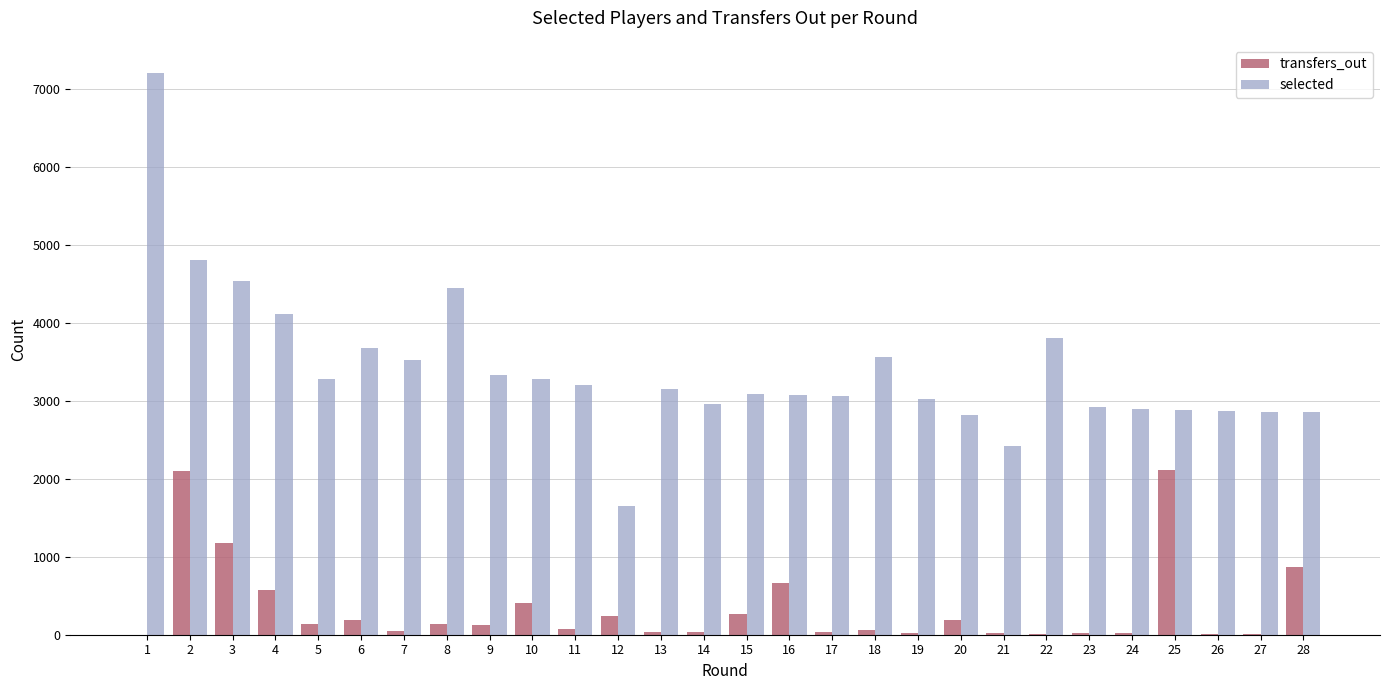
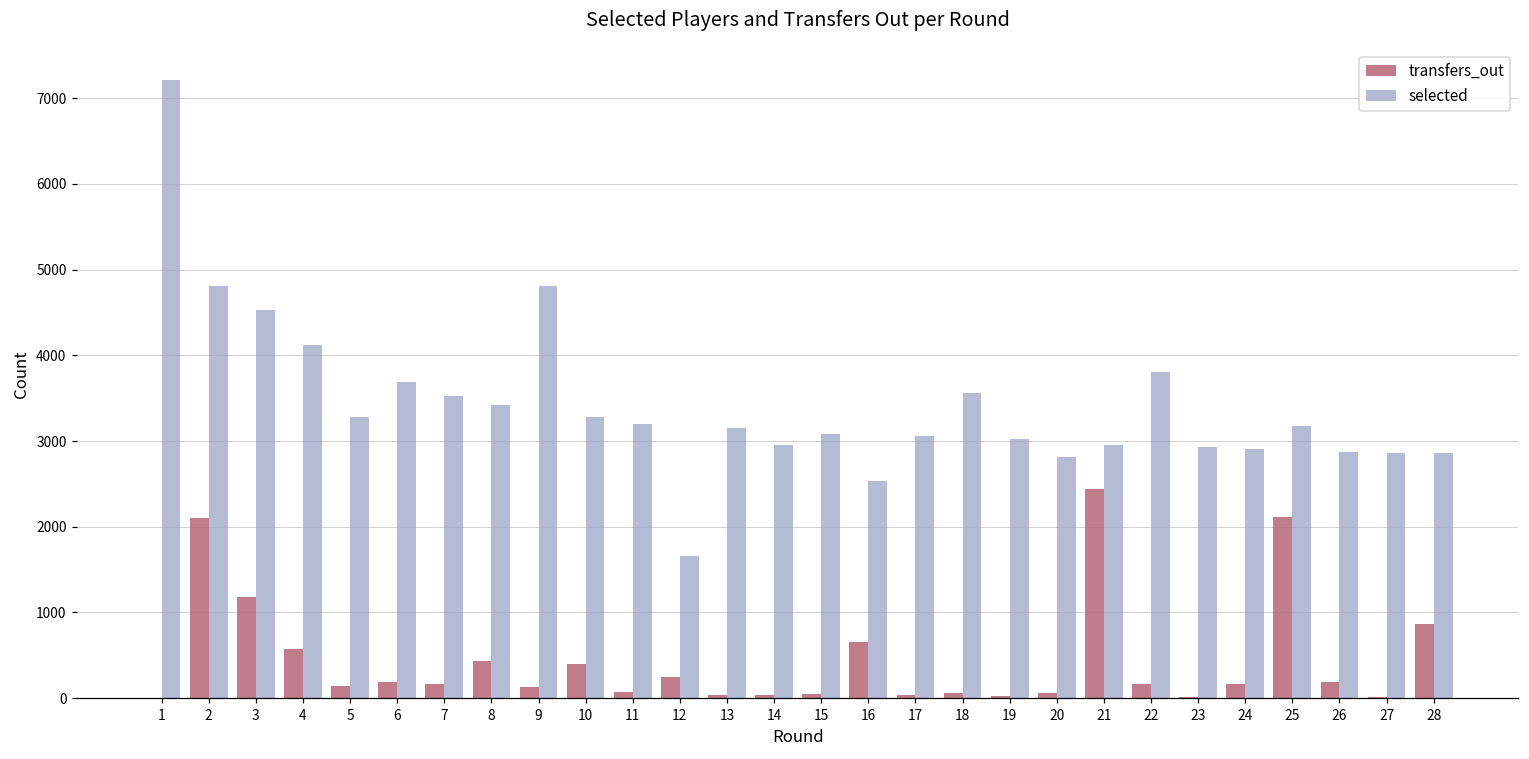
transfers_out, 7: 100 -> 200
transfers_out, 8: 100 -> 400
selected, 8: 4500 -> 3400
selected, 9: 3300 -> 4800
transfers_out, 15: 300 -> 100
selected, 16: 3100 -> 2500
transfers_out, 20: 200 -> 100
transfers_out, 21: 0 -> 2400
selected, 21: 2400 -> 3000
transfers_out, 22: 0 -> 200
transfers_out, 24: 0 -> 200
selected, 25: 2900 -> 3200
transfers_out, 26: 0 -> 200
